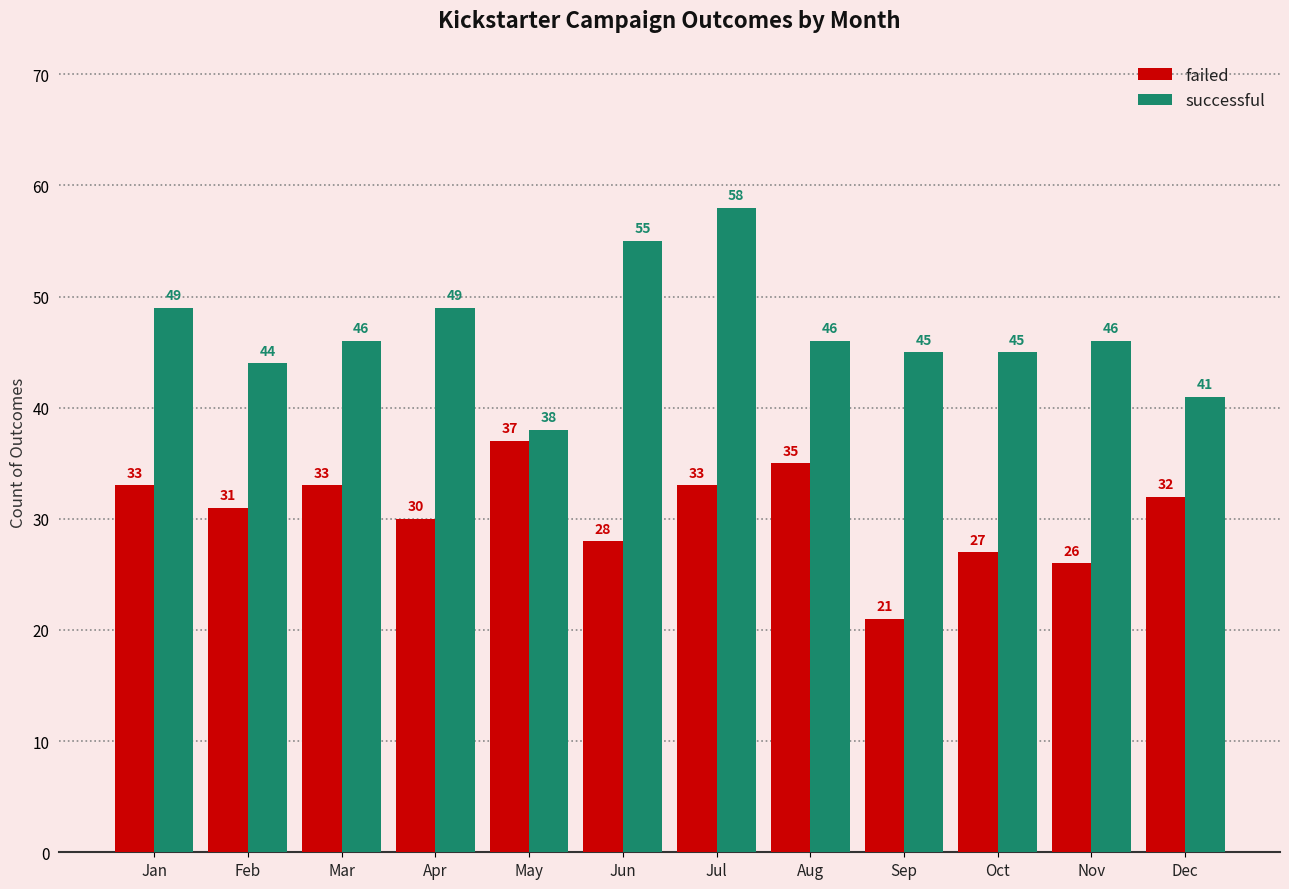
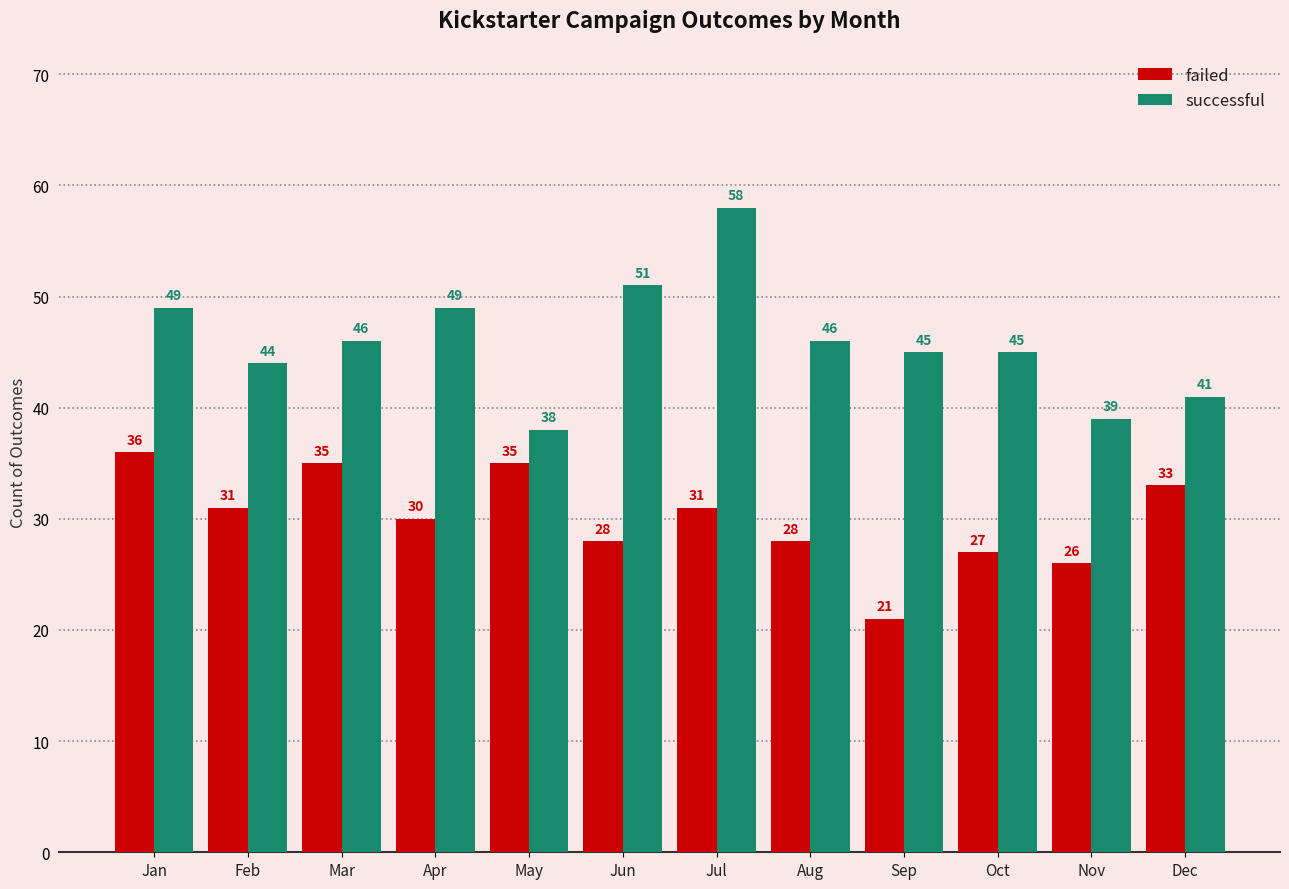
failed, Jan: 33 -> 36
failed, Mar: 33 -> 35
failed, May: 37 -> 35
successful, Jun: 55 -> 51
failed, Jul: 33 -> 31
failed, Aug: 35 -> 28
successful, Nov: 46 -> 39
failed, Dec: 32 -> 33
